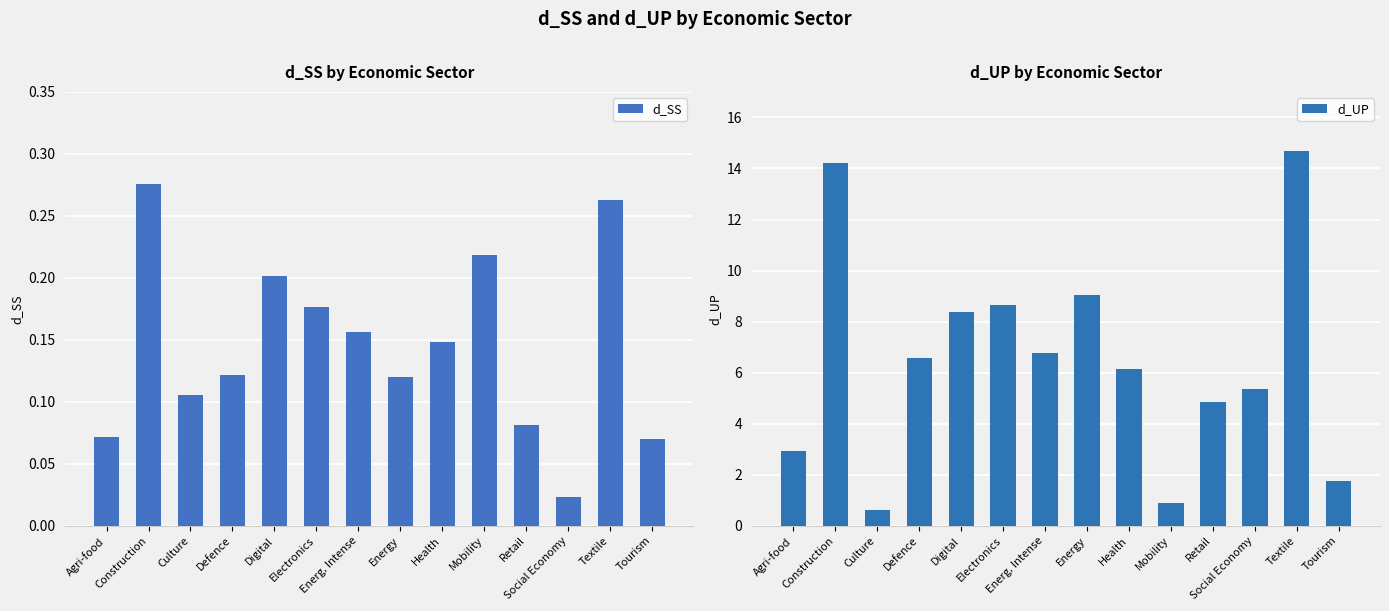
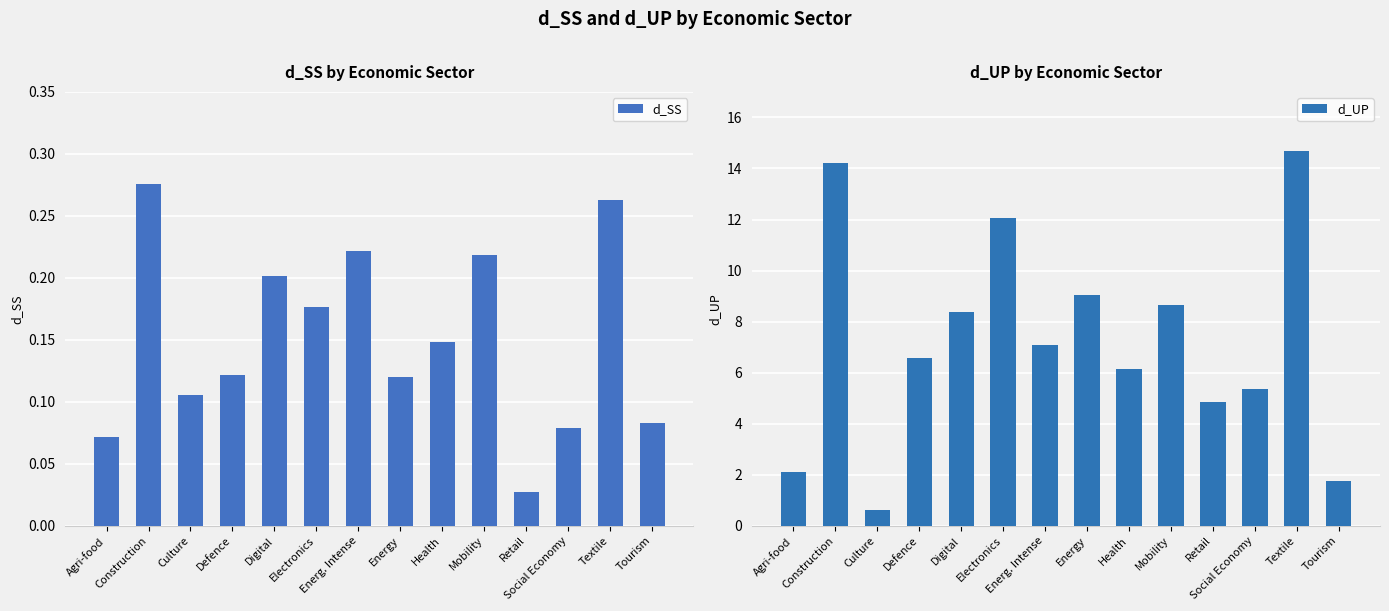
d_SS by Economic Sector, Energ. Intense: 0.156 -> 0.222
d_SS by Economic Sector, Retail: 0.081 -> 0.027
d_SS by Economic Sector, Social Economy: 0.023 -> 0.079
d_SS by Economic Sector, Tourism: 0.070 -> 0.083
d_UP by Economic Sector, Agri-food: 2.9 -> 2.1
d_UP by Economic Sector, Electronics: 8.7 -> 12.1
d_UP by Economic Sector, Energ. Intense: 6.8 -> 7.1
d_UP by Economic Sector, Mobility: 0.9 -> 8.7
